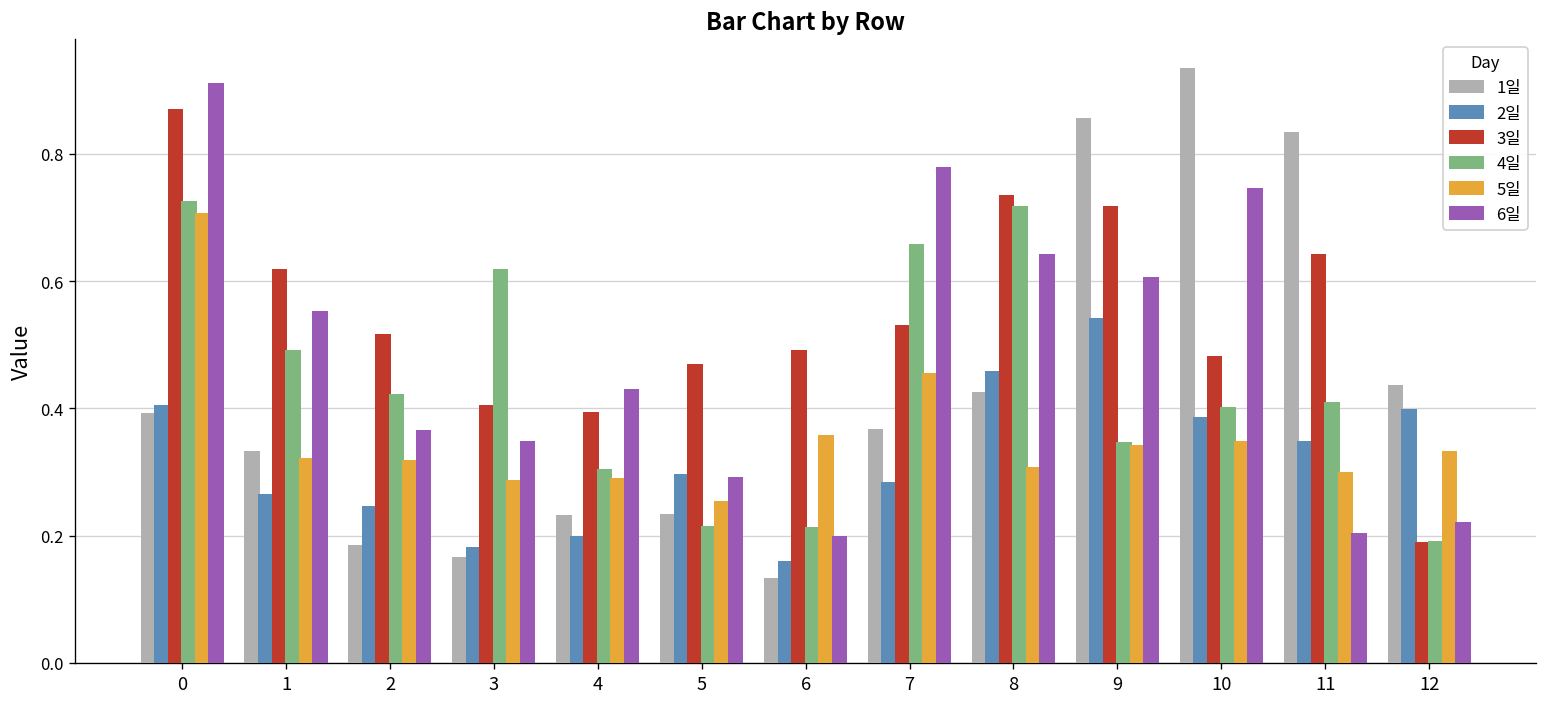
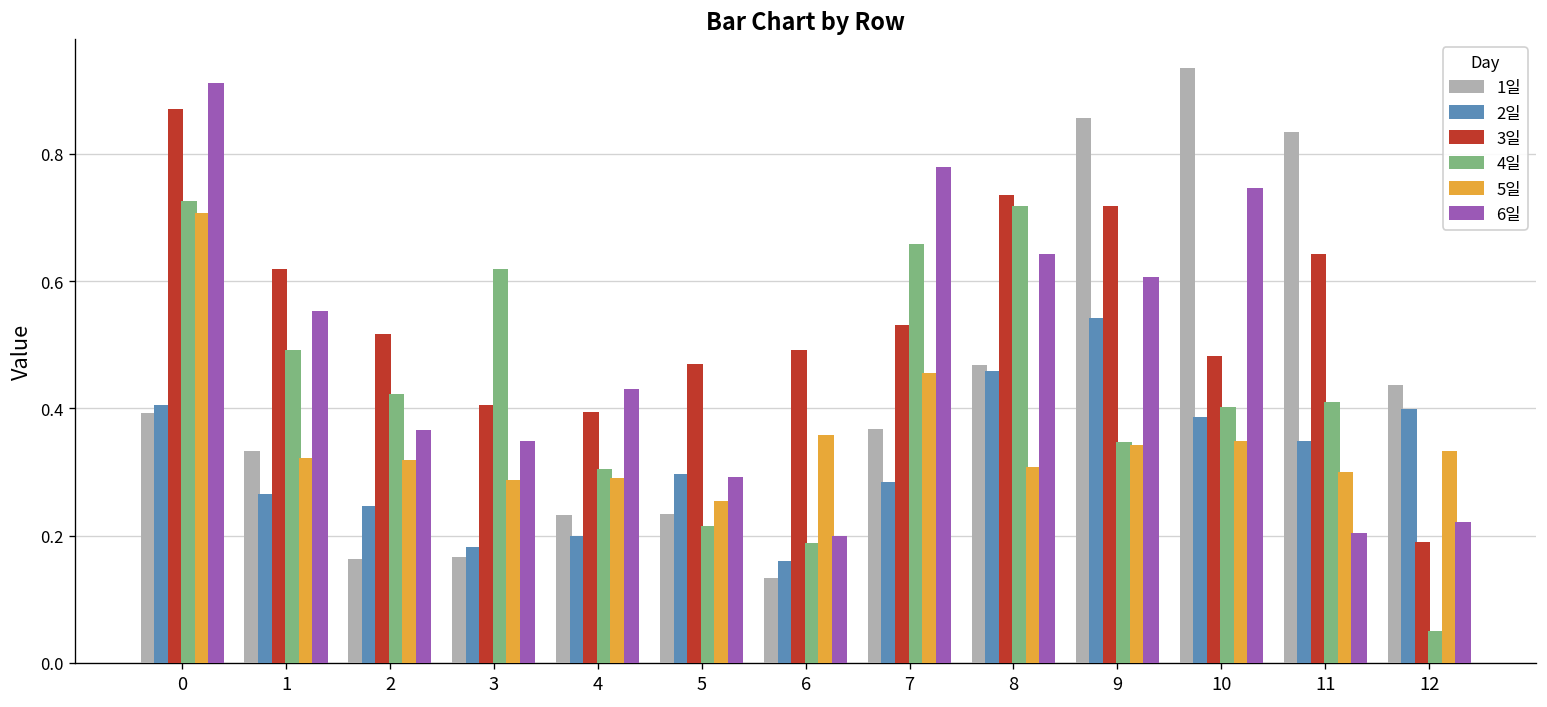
1일, 2: 0.18 -> 0.16
4일, 6: 0.21 -> 0.19
1일, 8: 0.42 -> 0.47
4일, 12: 0.19 -> 0.05
